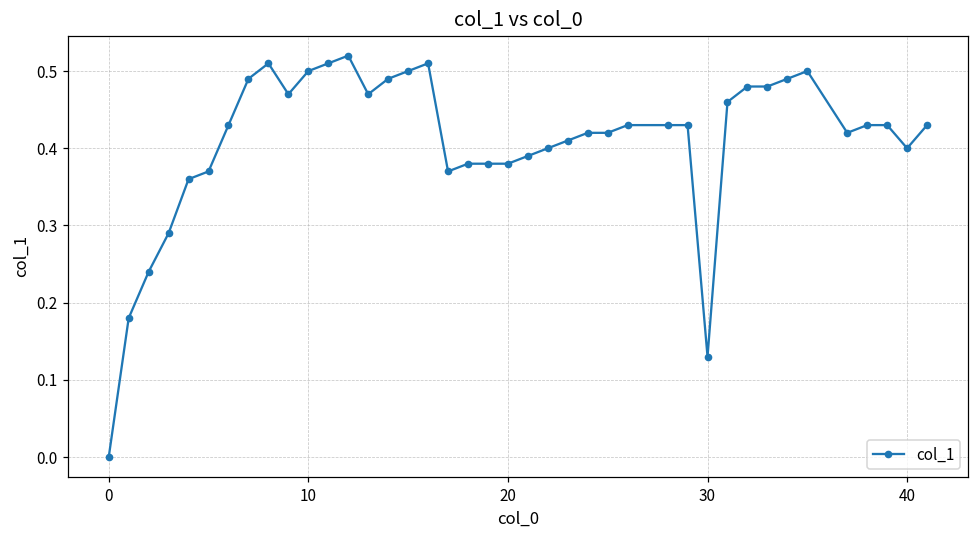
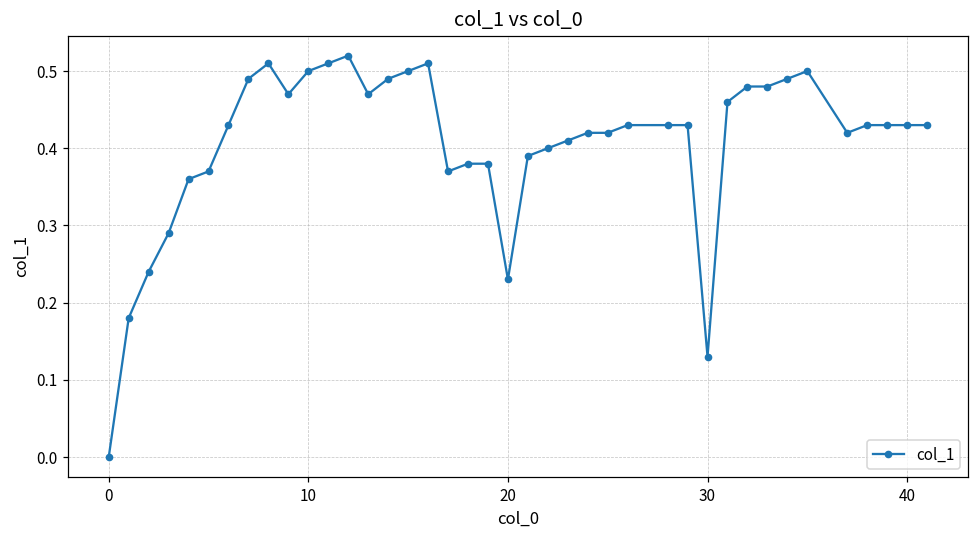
20: 0.38 -> 0.23
40: 0.40 -> 0.43
